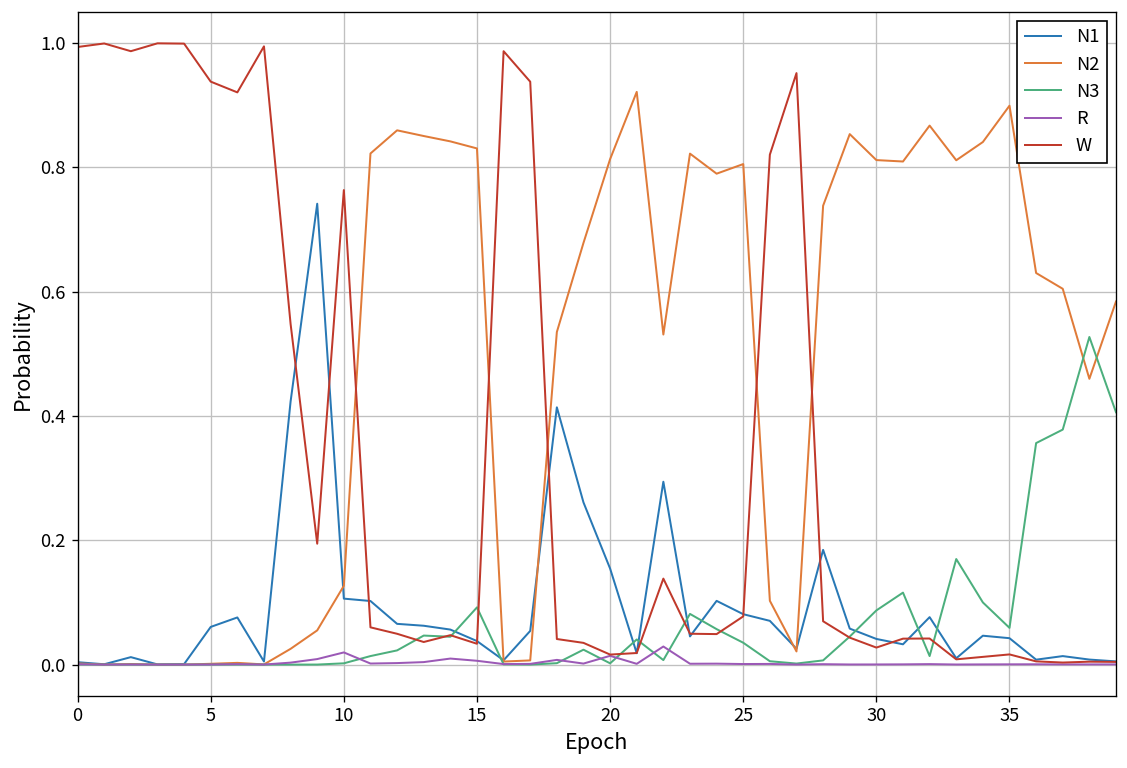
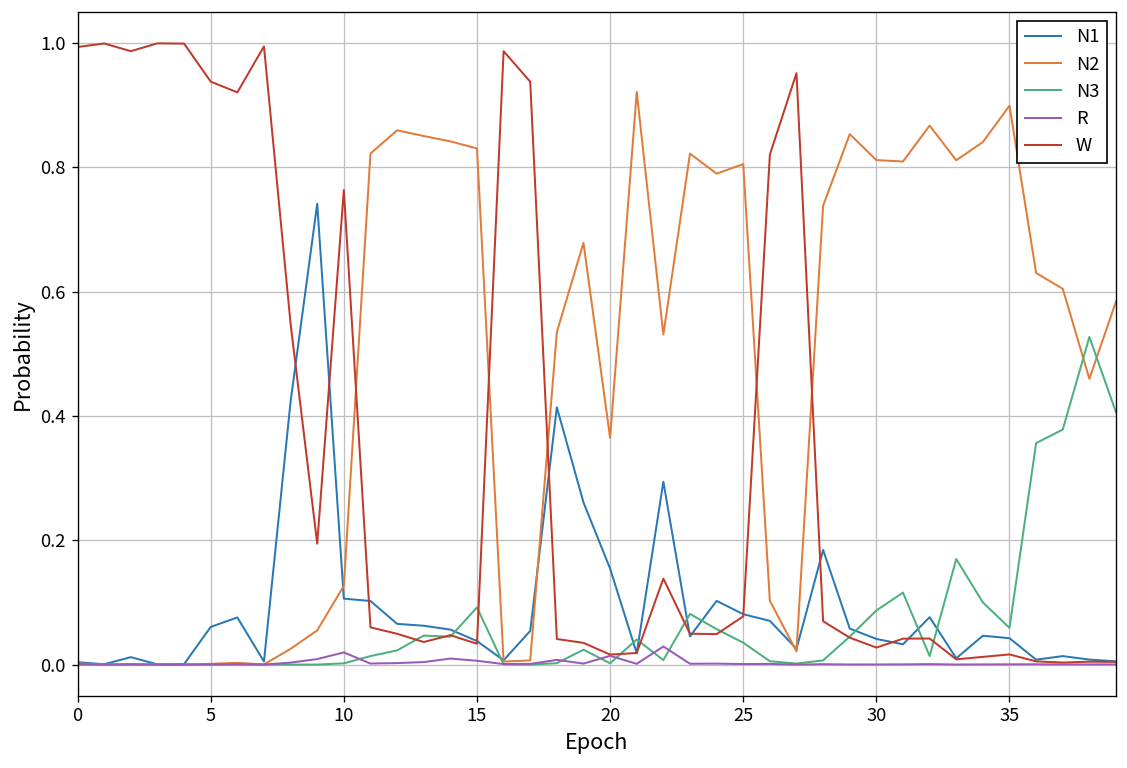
N2, 20: 0.81 -> 0.36
